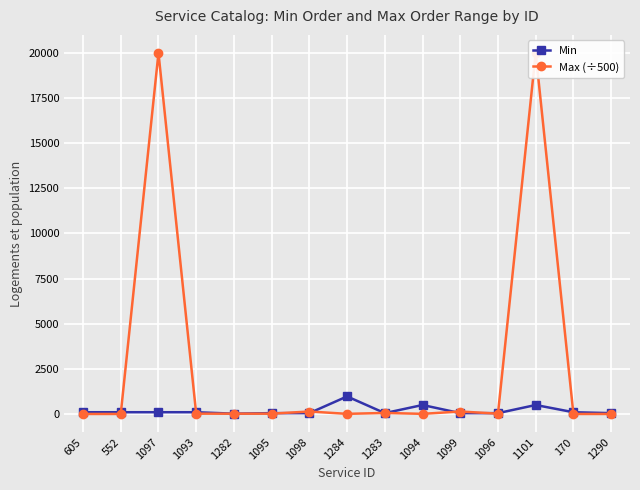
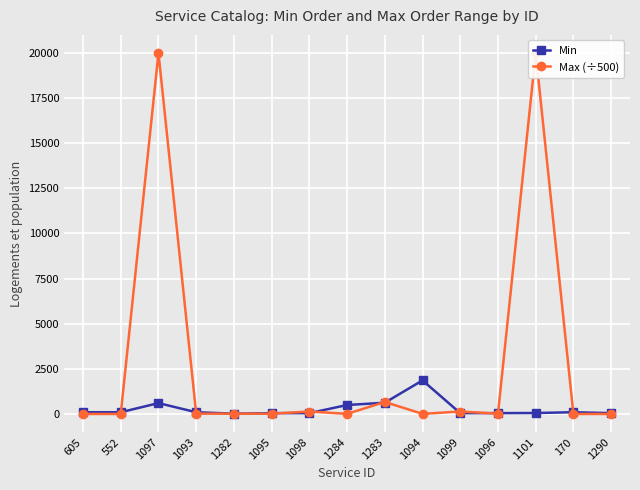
Min, 1097: 100 -> 600
Min, 1284: 1000 -> 500
Min, 1283: 100 -> 600
Max (÷500), 1283: 100 -> 700
Min, 1094: 500 -> 1900
Min, 1101: 500 -> 100
